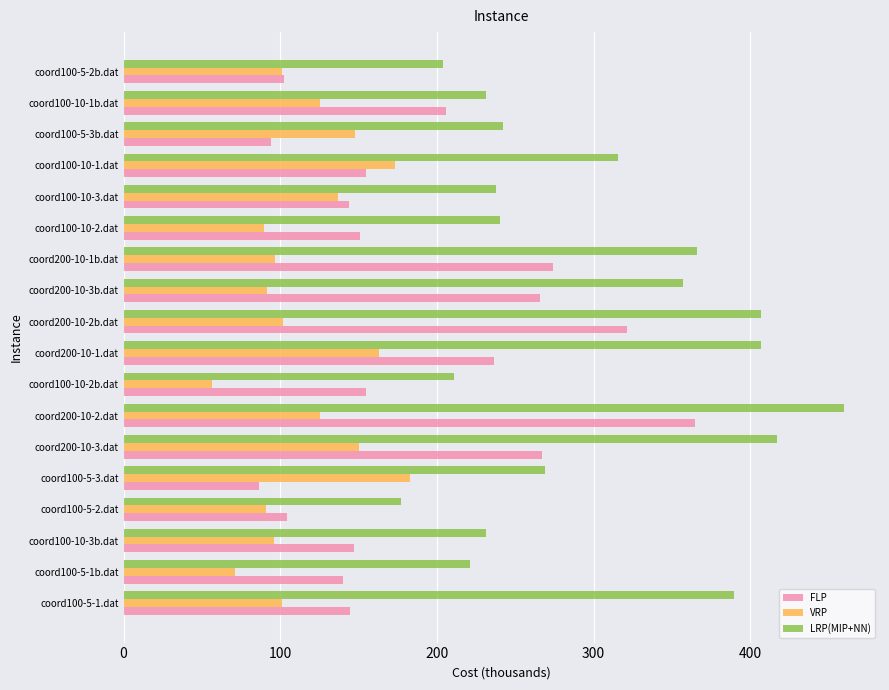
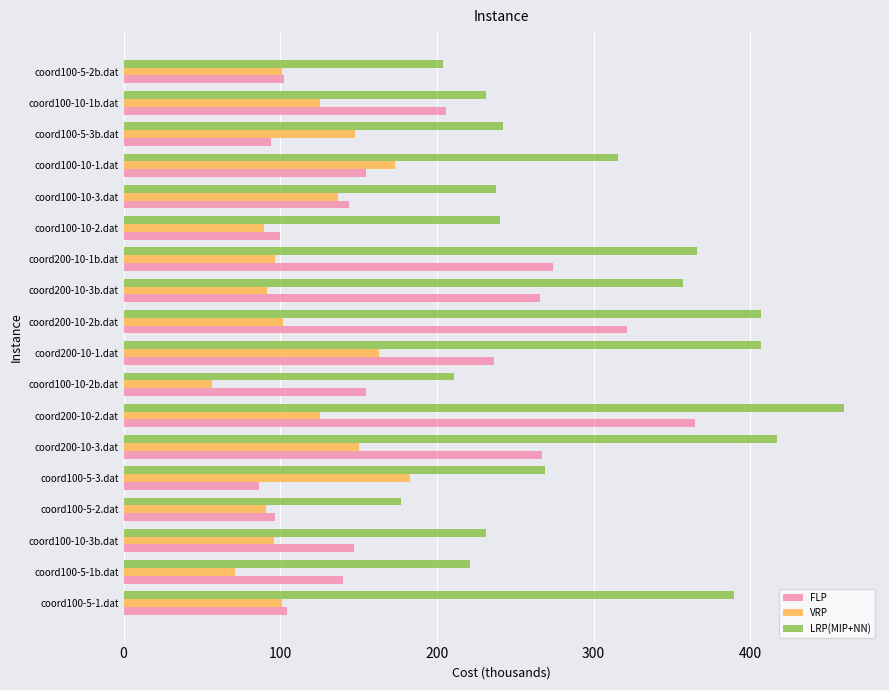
FLP, coord100-10-2.dat: 151 -> 100
FLP, coord100-5-2.dat: 104 -> 97
FLP, coord100-5-1.dat: 144 -> 104
